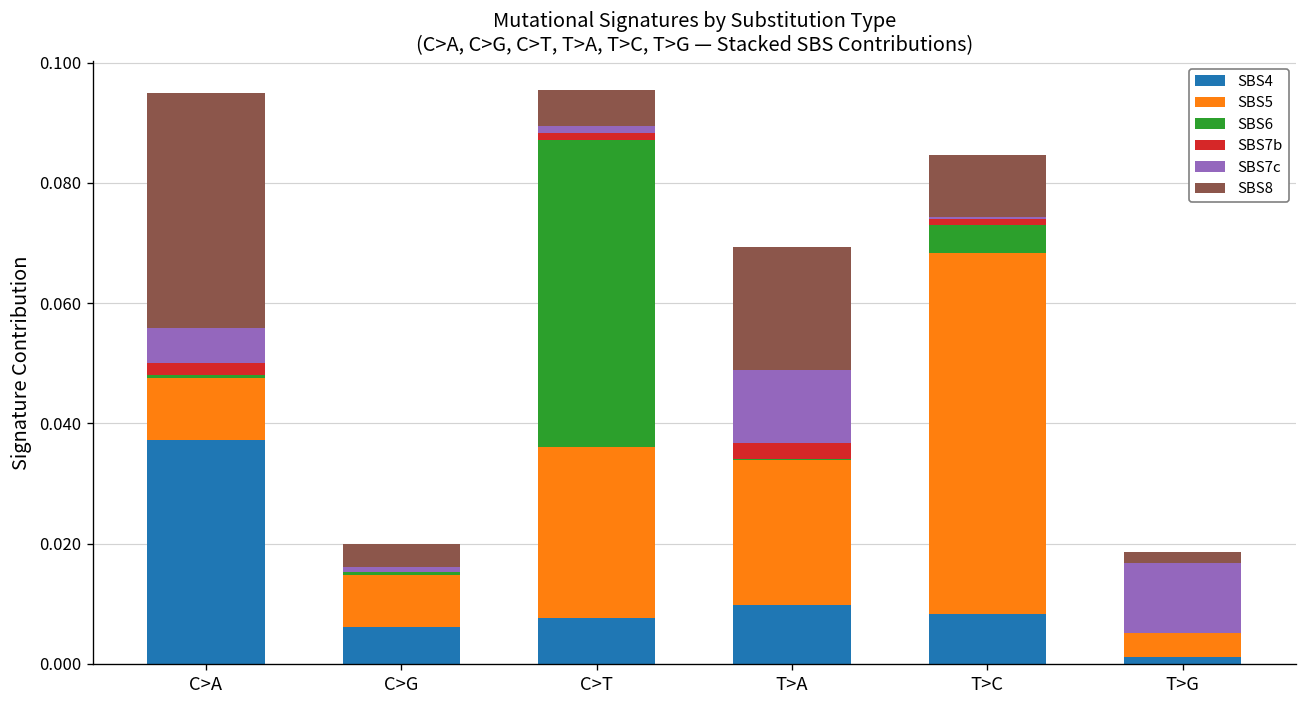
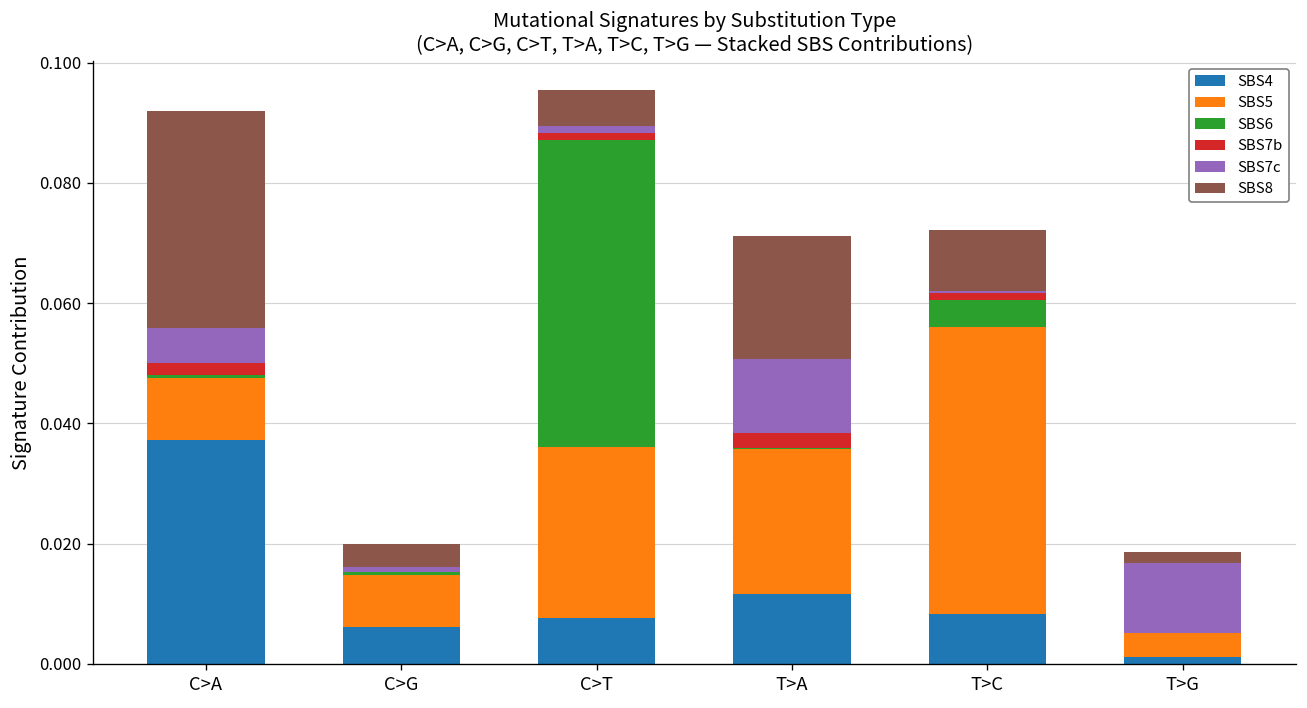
SBS8, C>A: 0.039 -> 0.036
SBS4, T>A: 0.010 -> 0.012
SBS5, T>C: 0.060 -> 0.048
